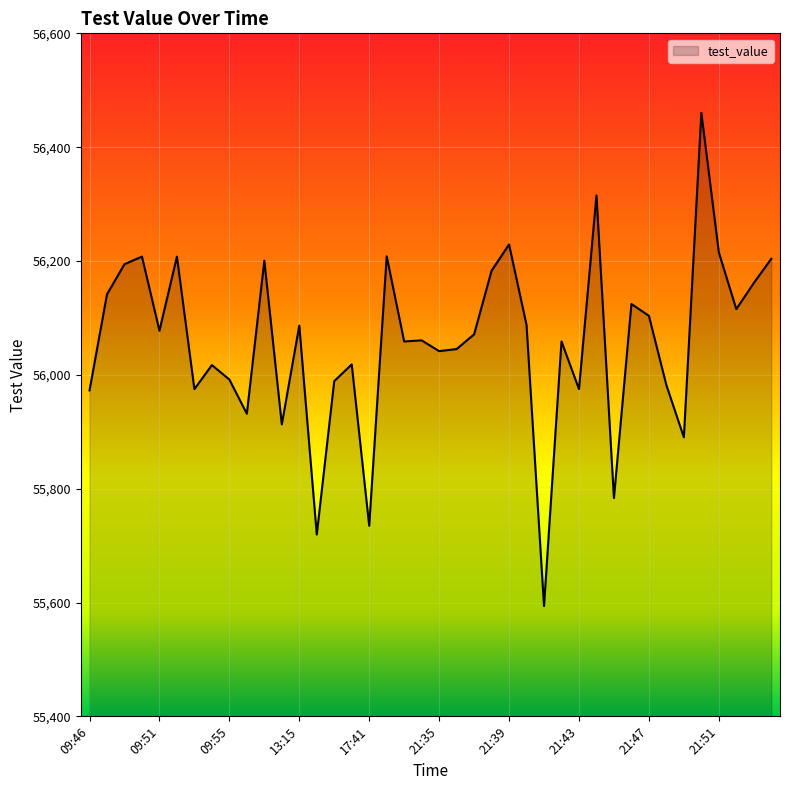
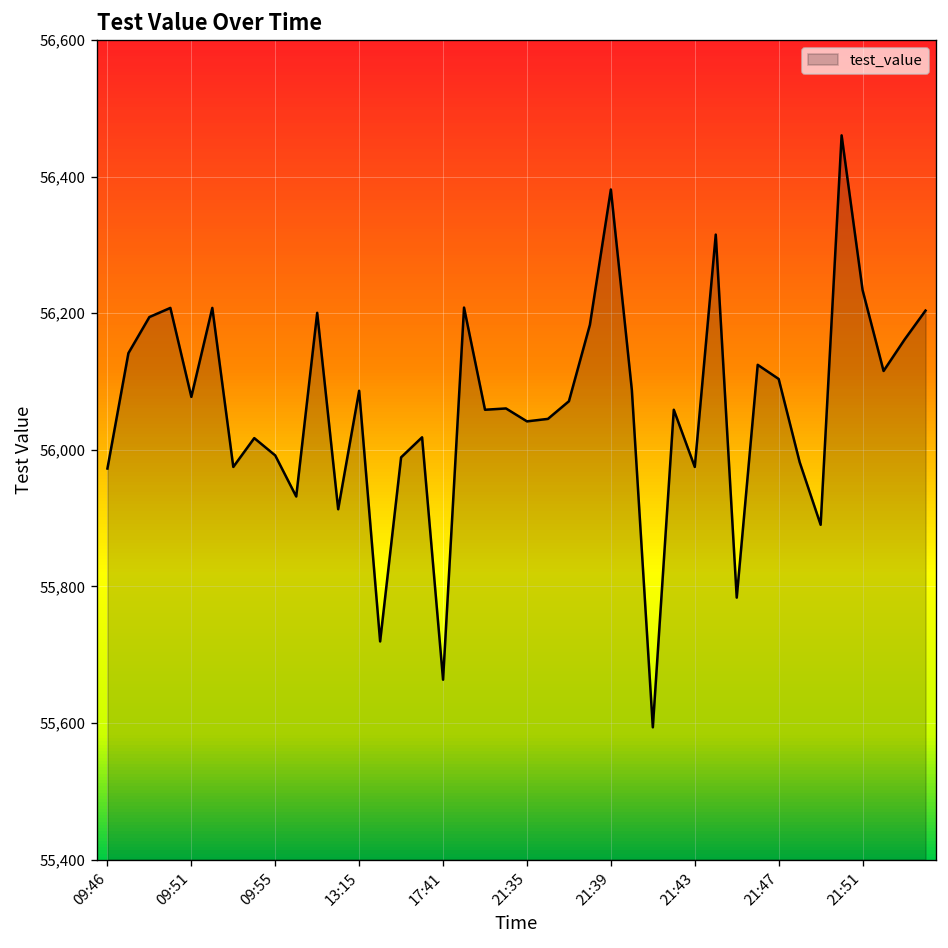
17:41: 55,730 -> 55,660
21:39: 56,230 -> 56,380
21:51: 56,220 -> 56,230
